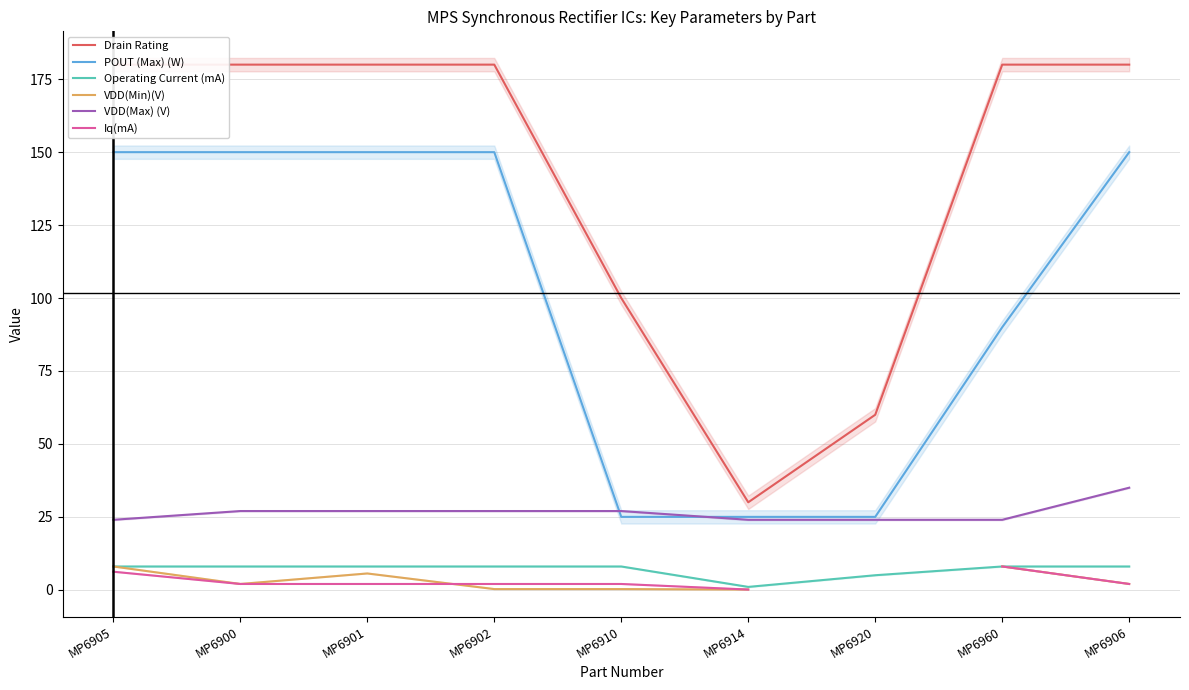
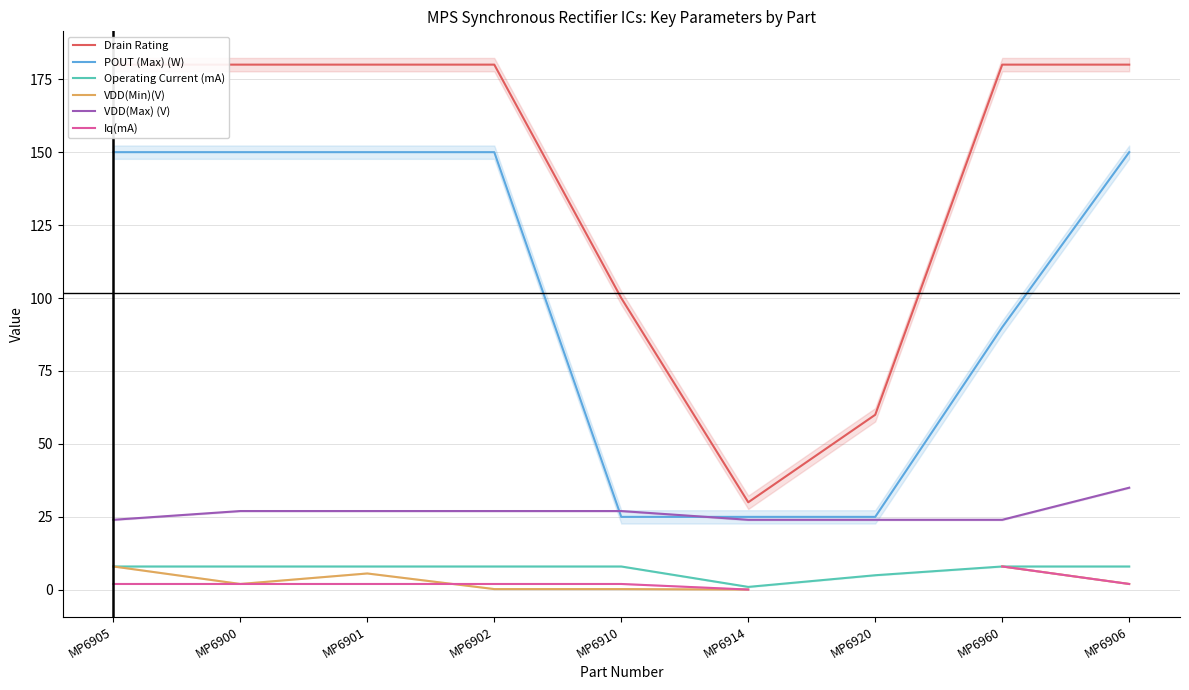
Iq(mA), MP6905: 6 -> 2
